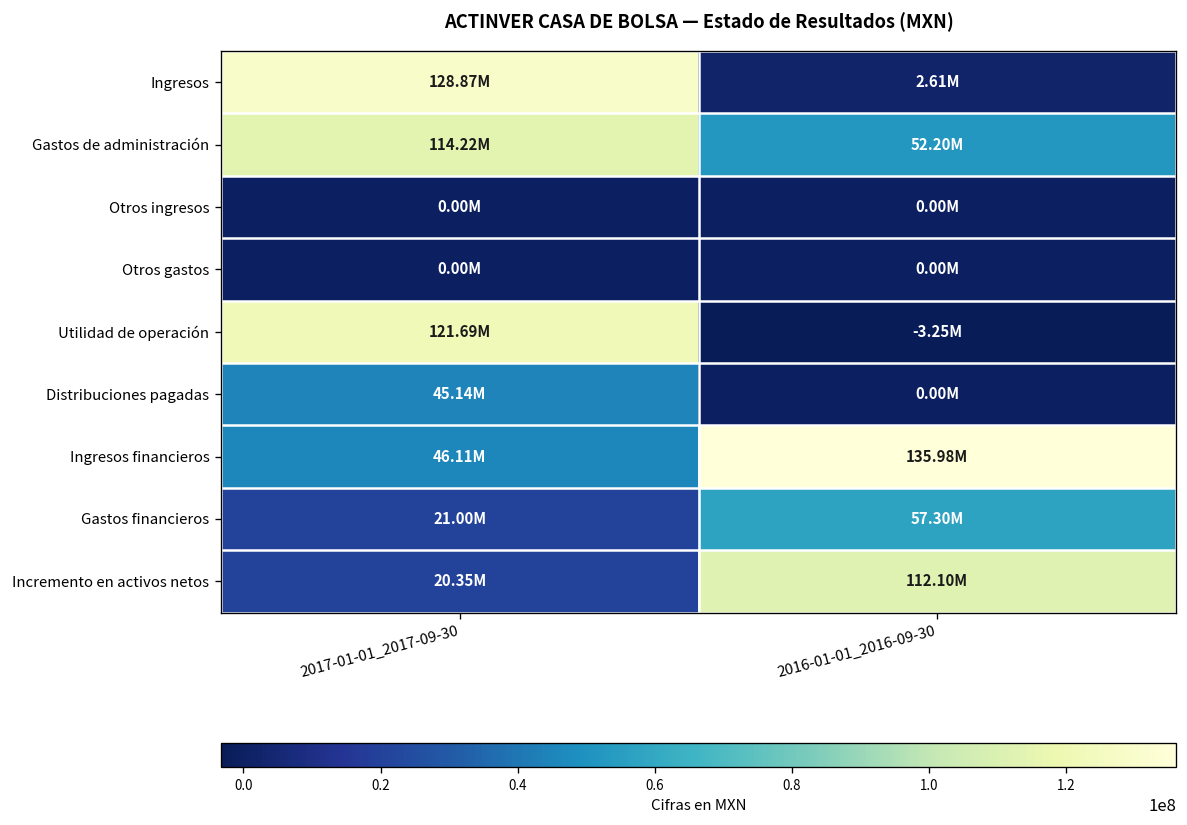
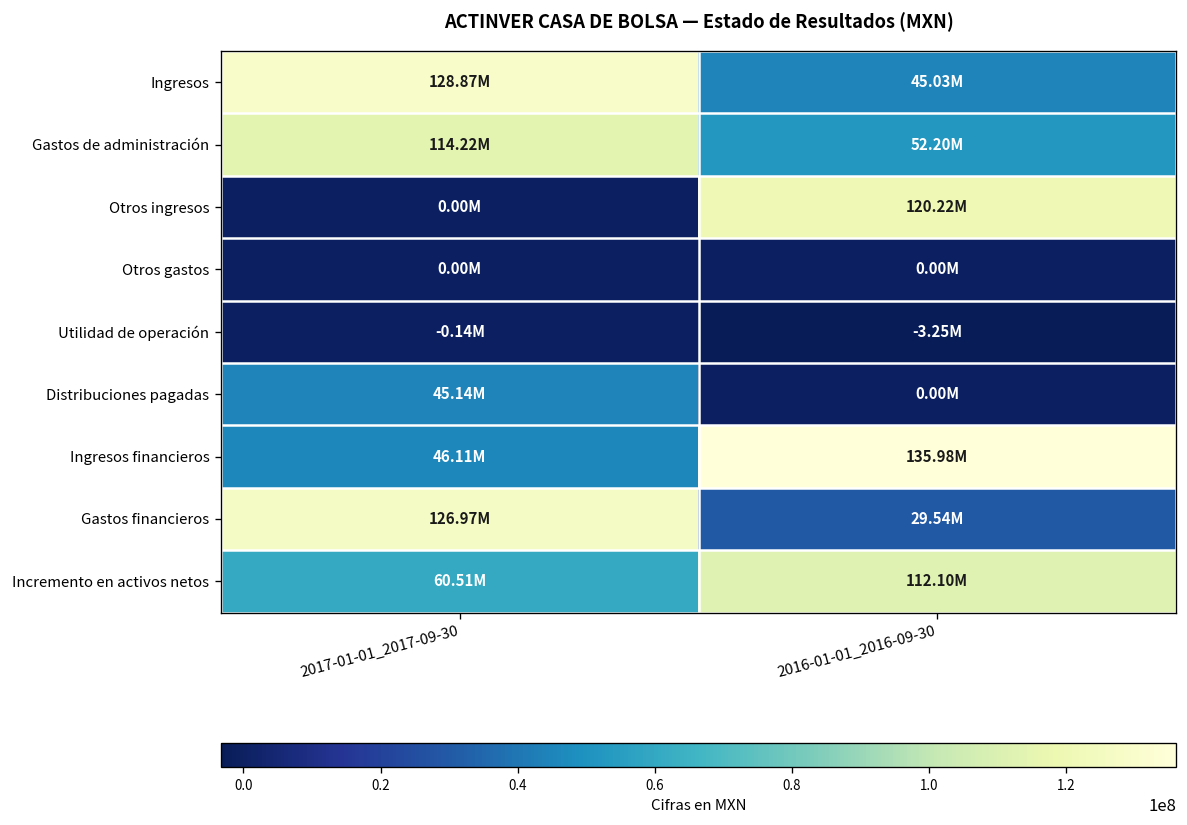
Ingresos, 2016-01-01_2016-09-30: 2.61M -> 45.03M
Otros ingresos, 2016-01-01_2016-09-30: 0.00M -> 120.22M
Utilidad de operación, 2017-01-01_2017-09-30: 121.69M -> -0.14M
Gastos financieros, 2017-01-01_2017-09-30: 21.00M -> 126.97M
Gastos financieros, 2016-01-01_2016-09-30: 57.30M -> 29.54M
Incremento en activos netos, 2017-01-01_2017-09-30: 20.35M -> 60.51M
